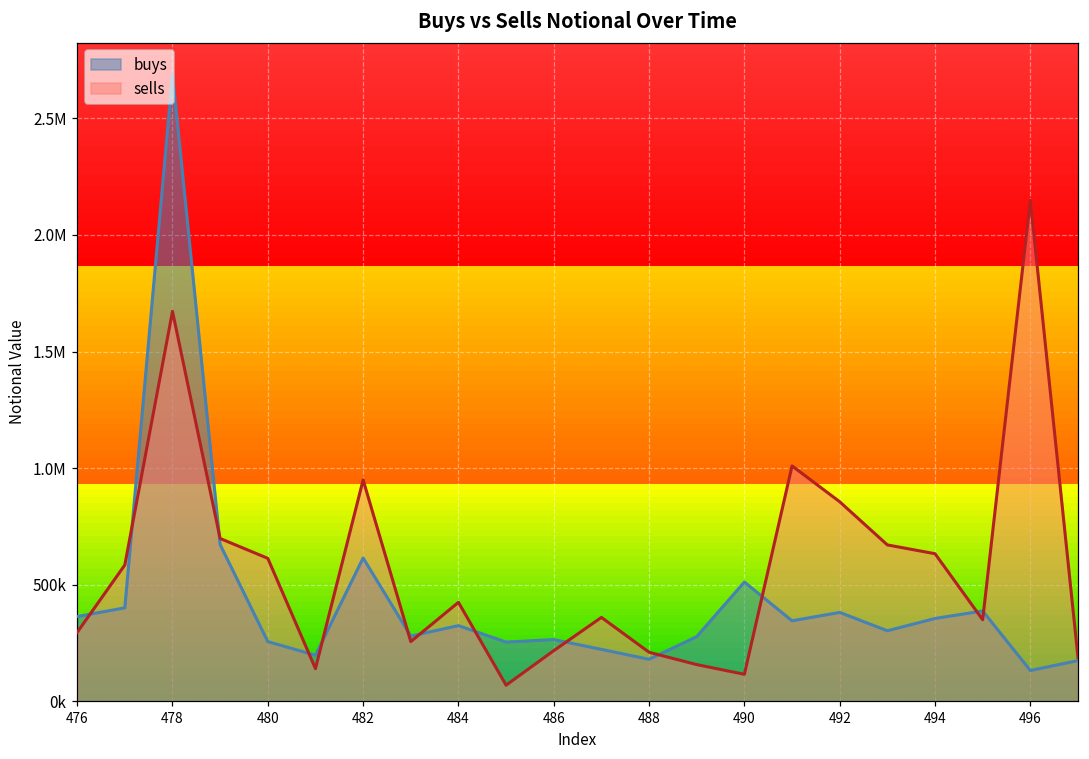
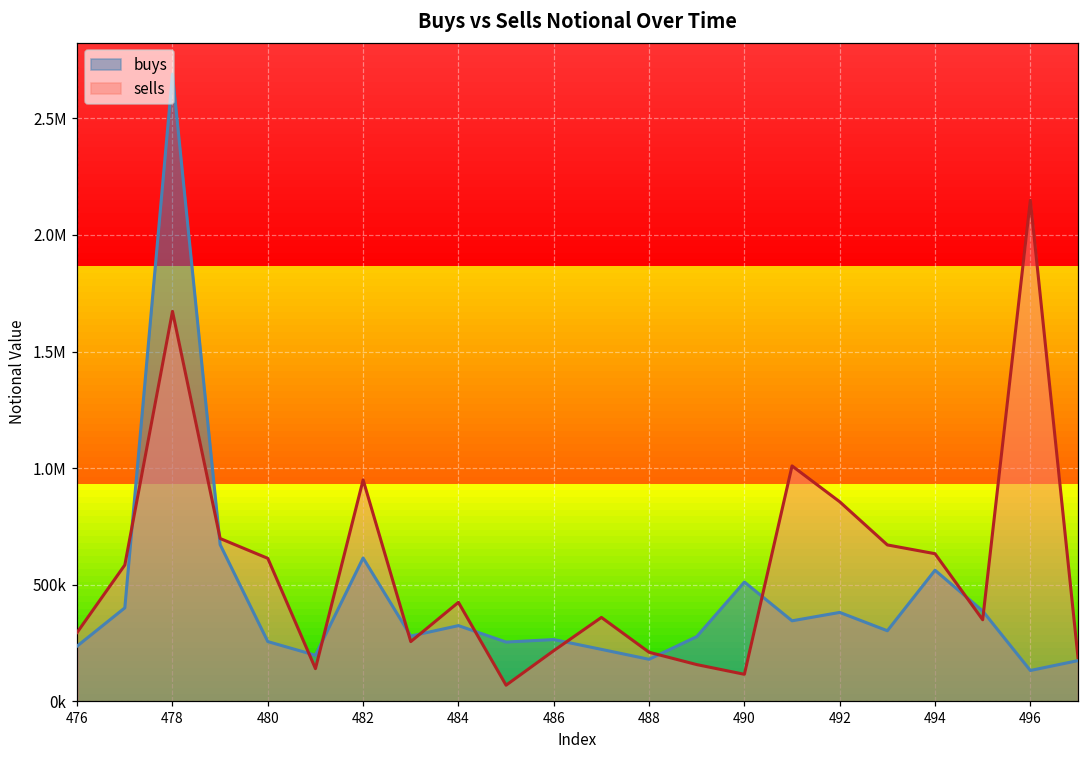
buys, 476: 360000 -> 240000
buys, 494: 360000 -> 560000
